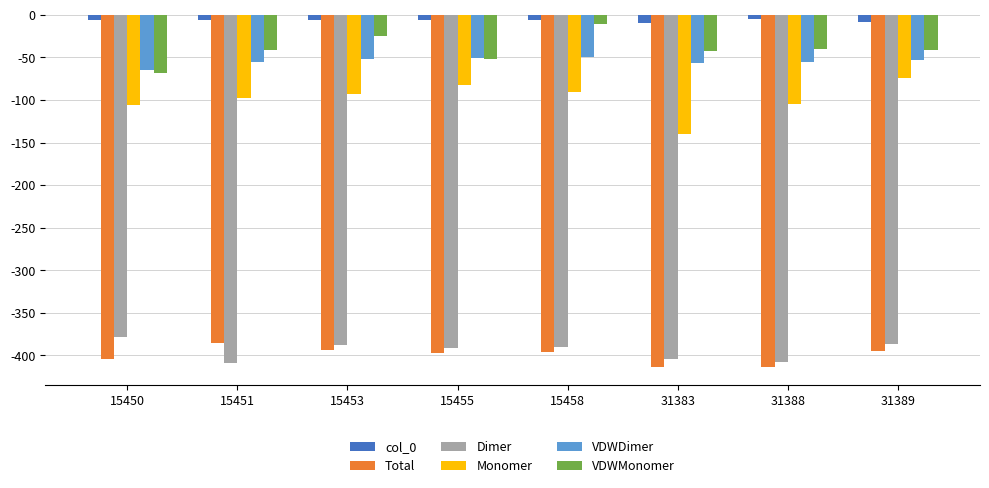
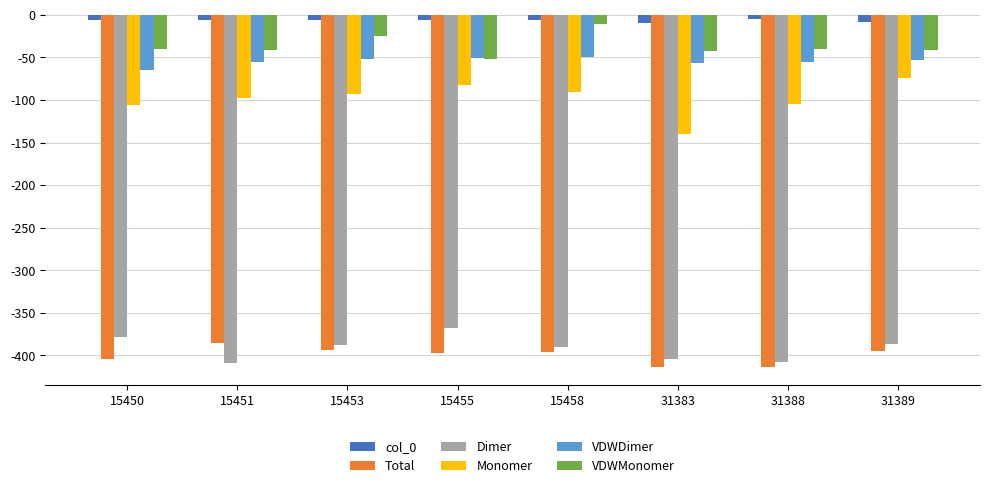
VDWMonomer, 15450: -70 -> -40
Dimer, 15455: -390 -> -370
